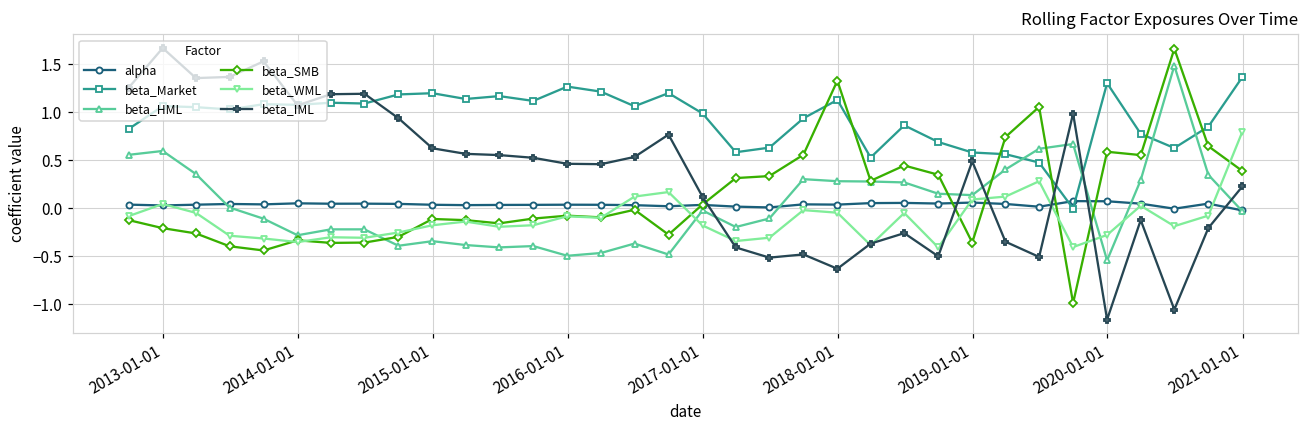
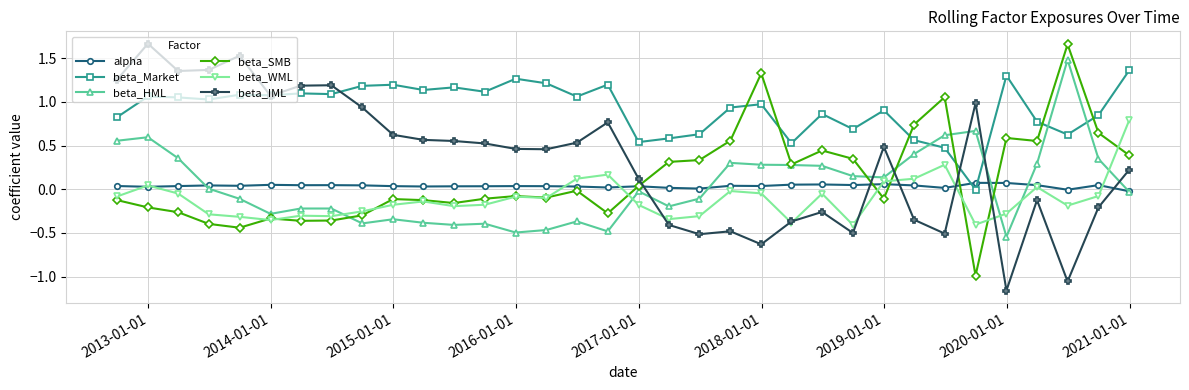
beta_Market, 2017-01-01: 1.0 -> 0.5
beta_Market, 2018-01-01: 1.1 -> 1.0
beta_Market, 2019-01-01: 0.6 -> 0.9
beta_SMB, 2019-01-01: -0.4 -> -0.1
